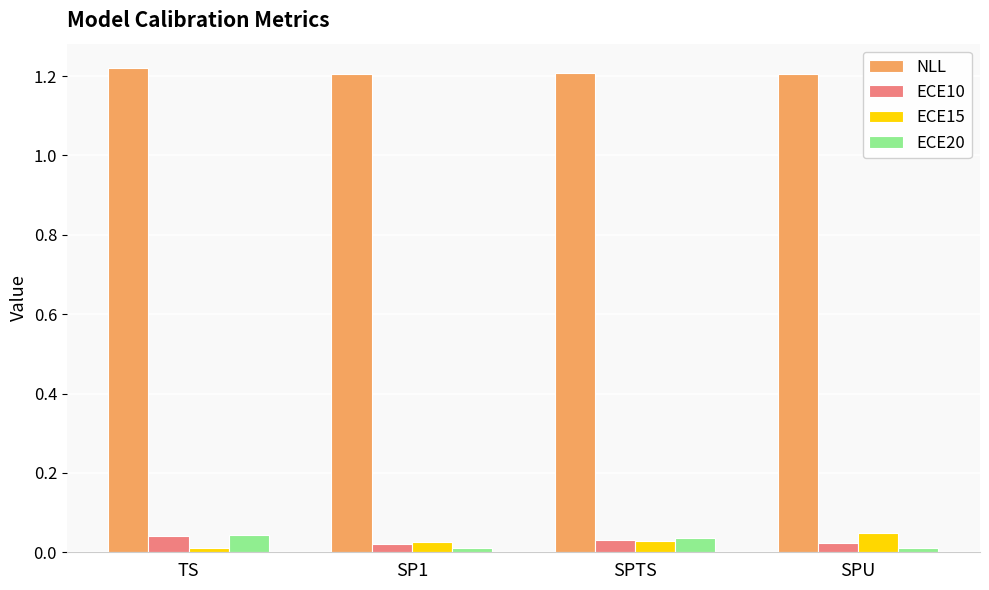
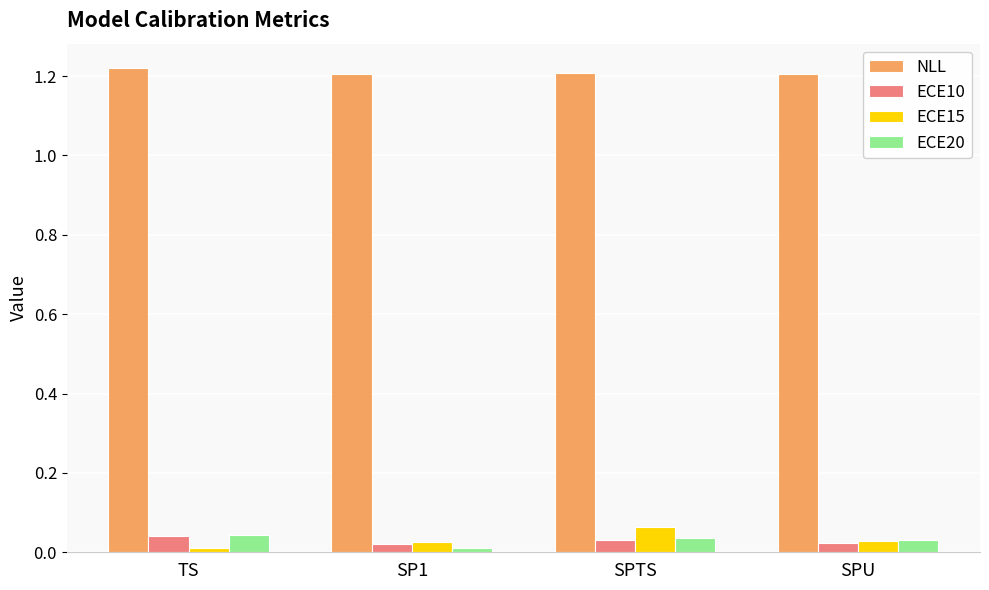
ECE15, SPTS: 0.03 -> 0.06
ECE15, SPU: 0.05 -> 0.03
ECE20, SPU: 0.01 -> 0.03
